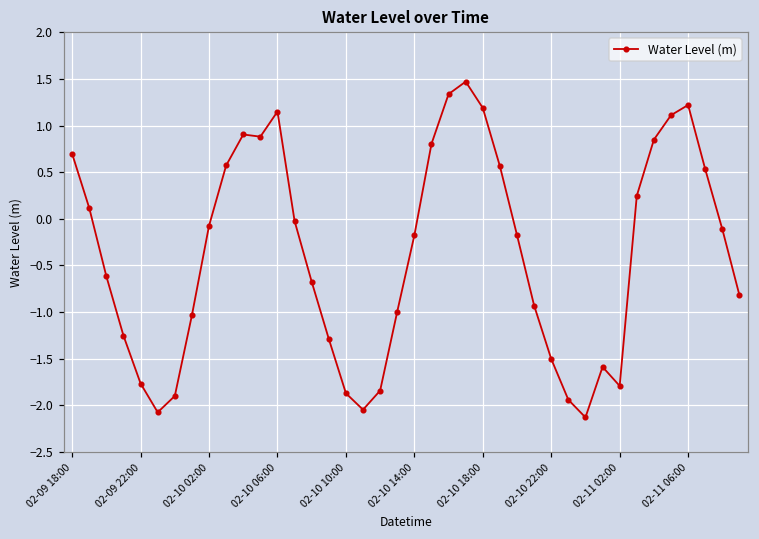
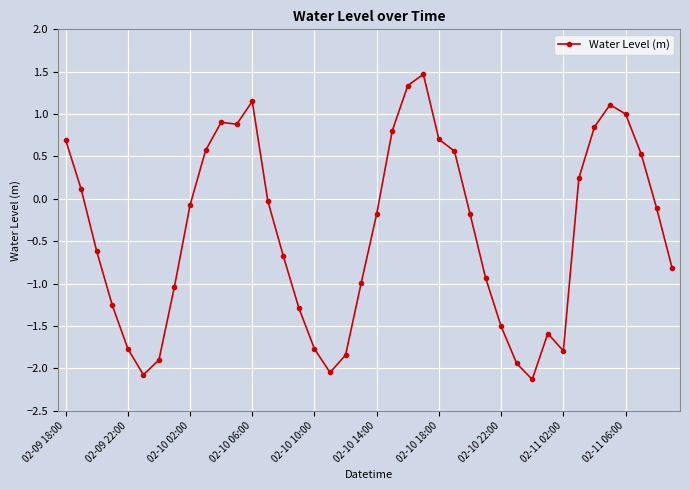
02-10 10:00: -1.9 -> -1.8
02-10 18:00: 1.2 -> 0.7
02-11 06:00: 1.2 -> 1.0
